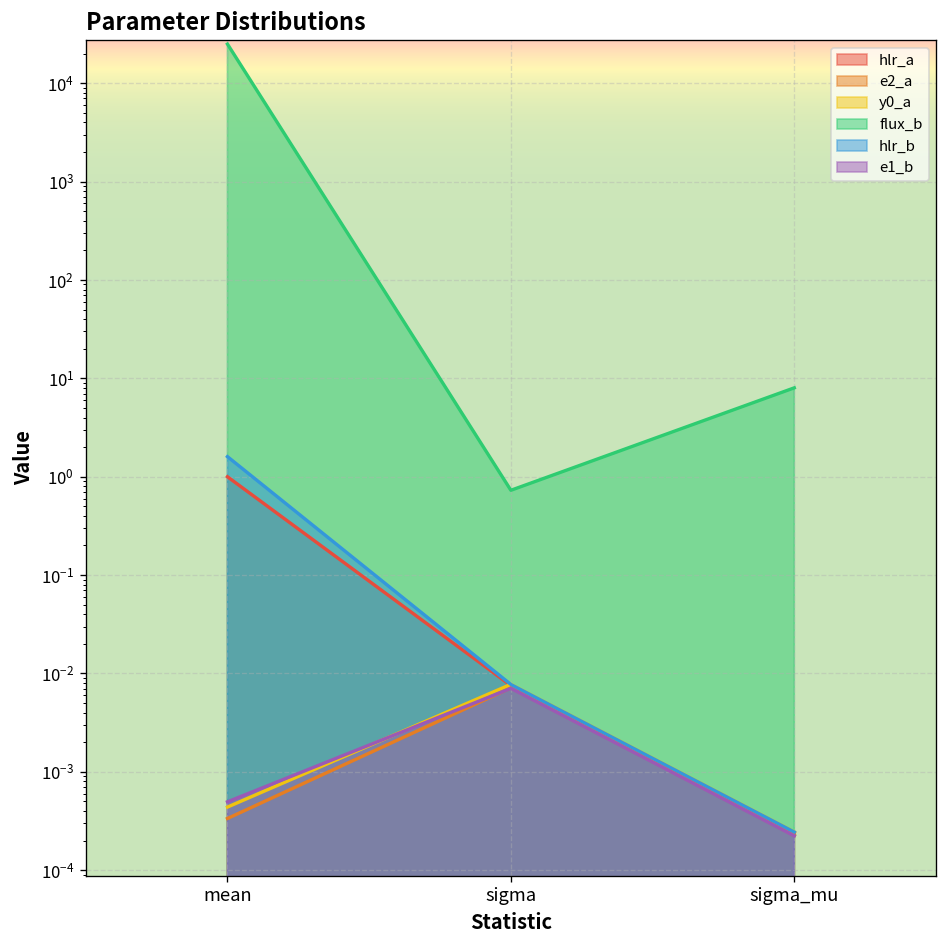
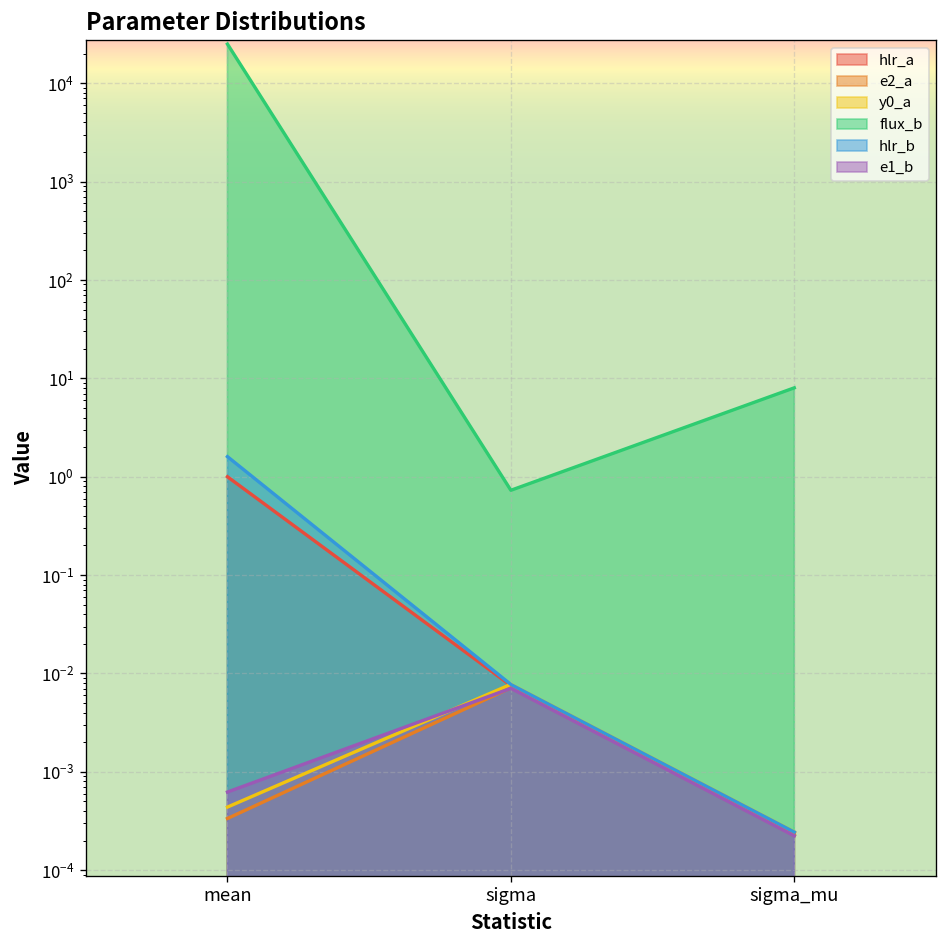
e1_b, mean: 0.0005 -> 0.0006
